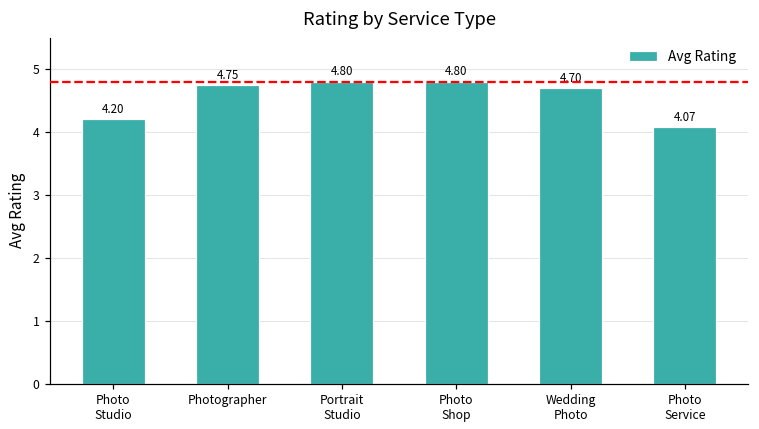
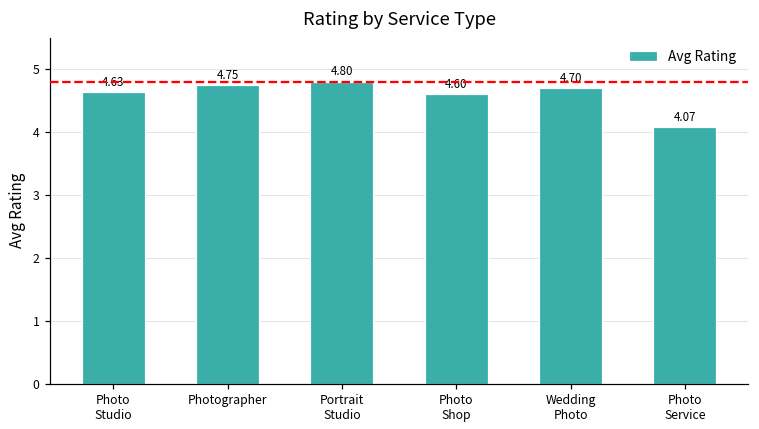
Photo Studio: 4.20 -> 4.63
Photo Shop: 4.80 -> 4.60
